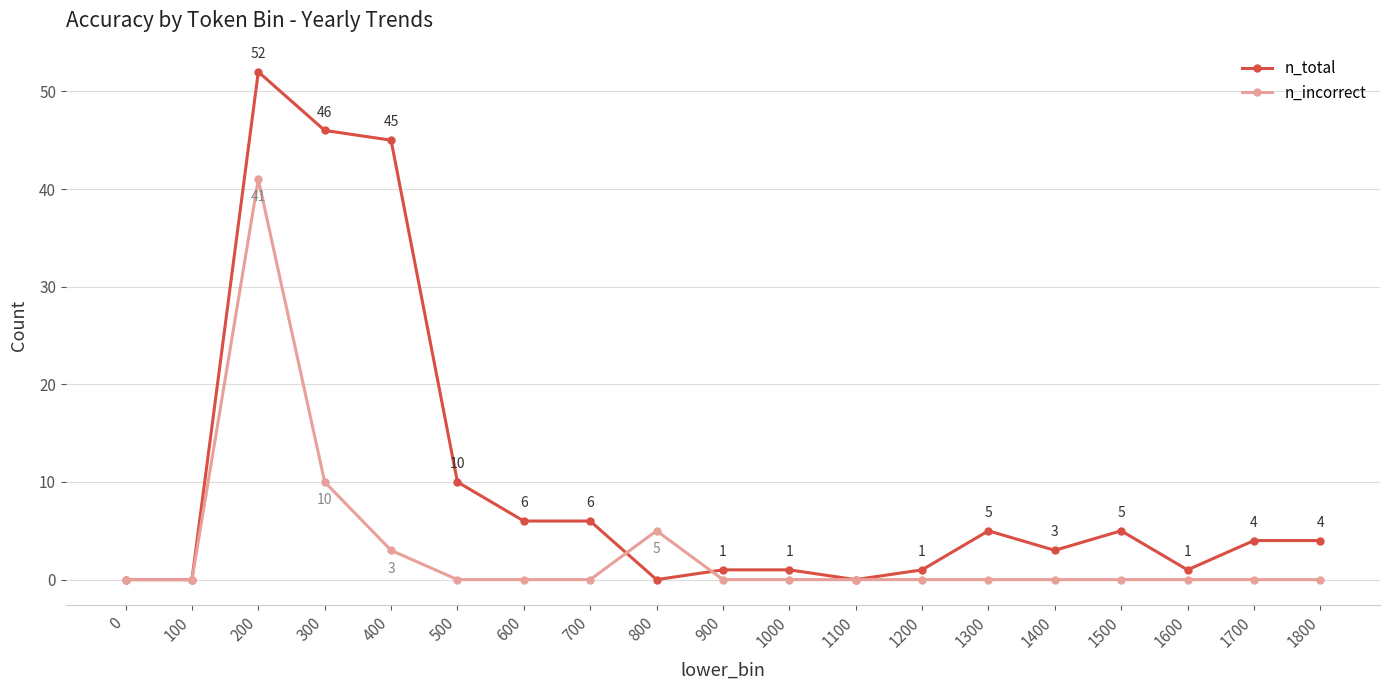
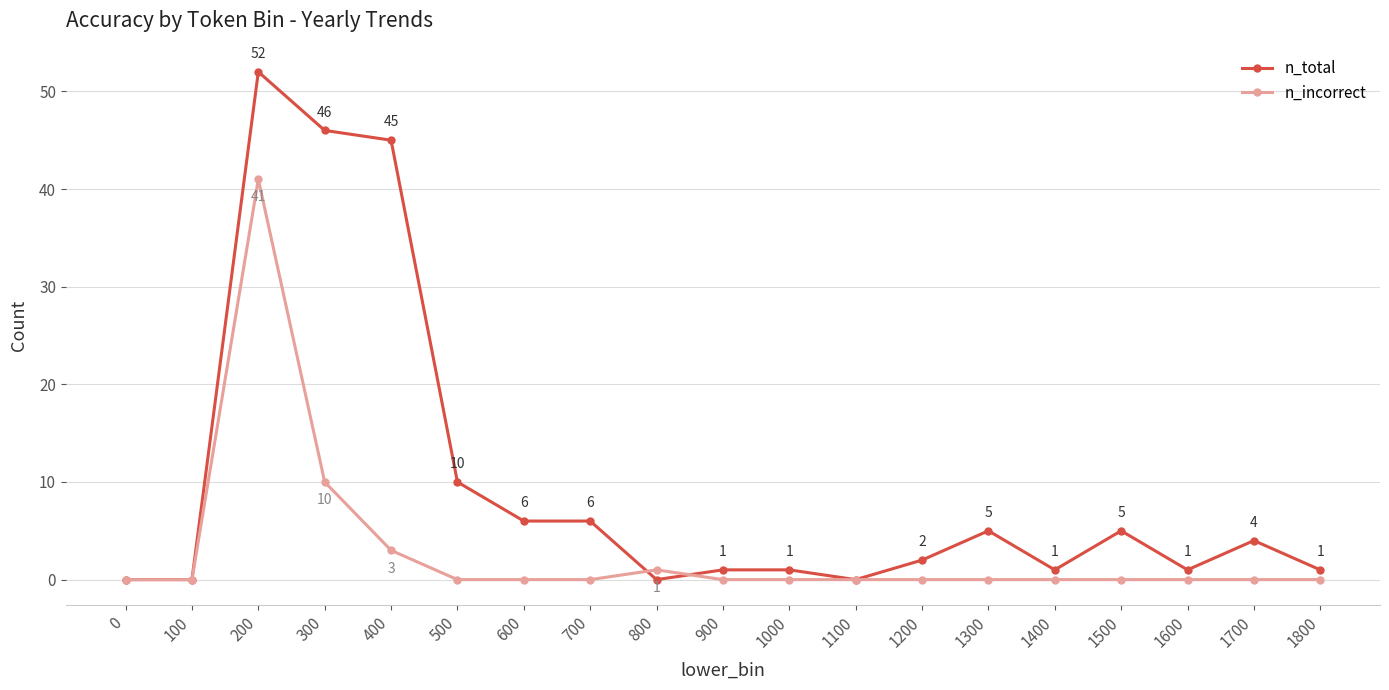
n_incorrect, 800: 5 -> 1
n_total, 1200: 1 -> 2
n_total, 1400: 3 -> 1
n_total, 1800: 4 -> 1
